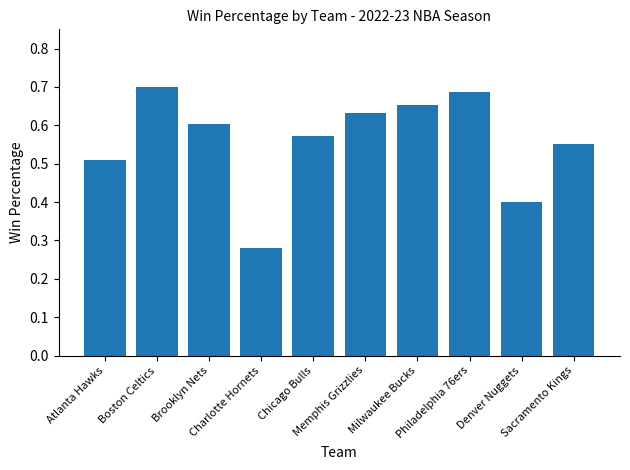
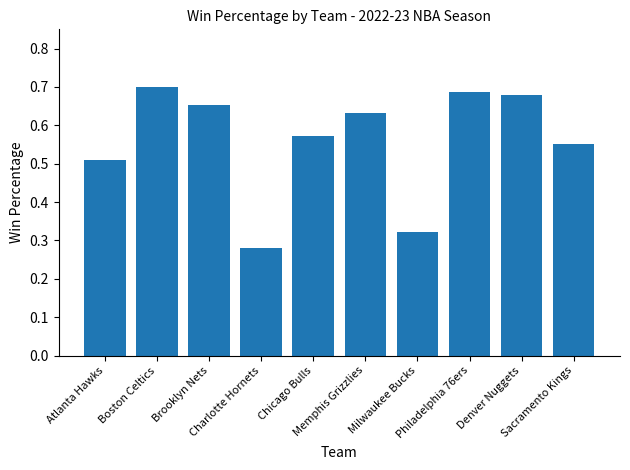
Brooklyn Nets: 0.60 -> 0.65
Milwaukee Bucks: 0.65 -> 0.32
Denver Nuggets: 0.40 -> 0.68
